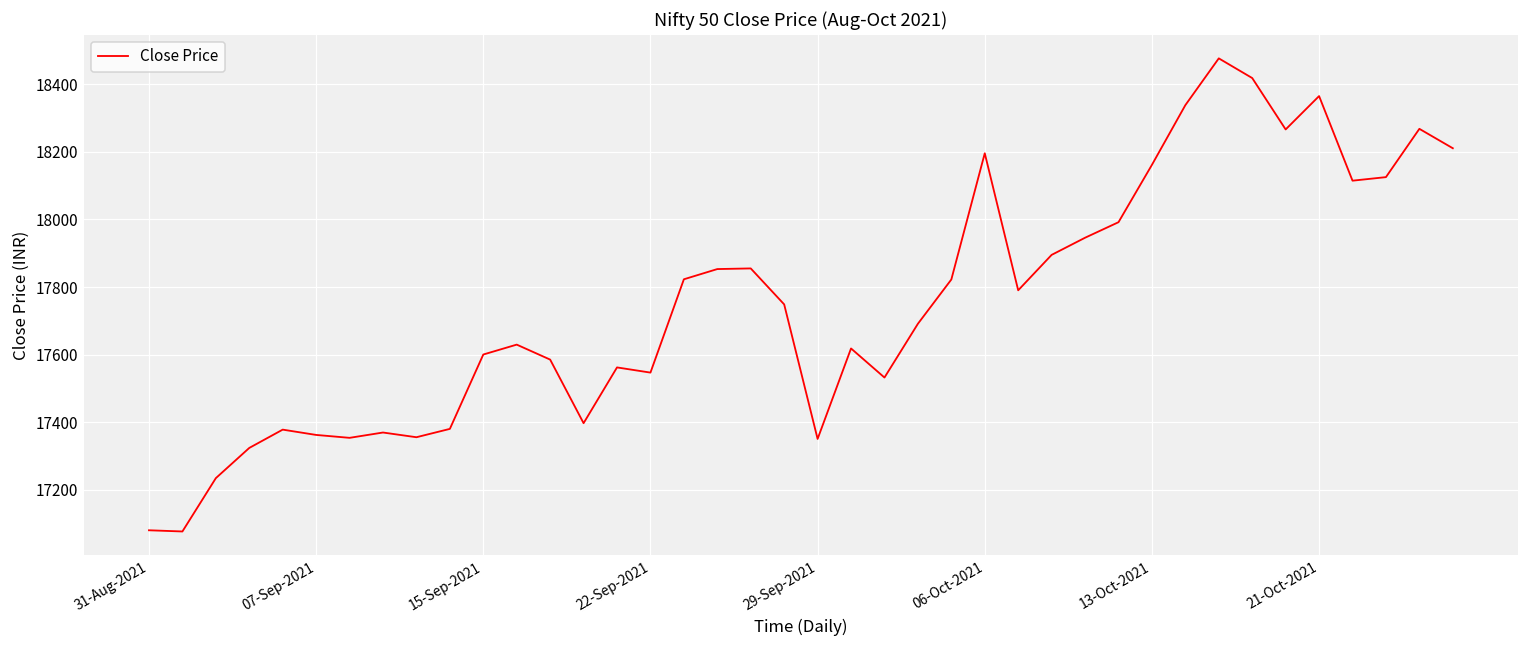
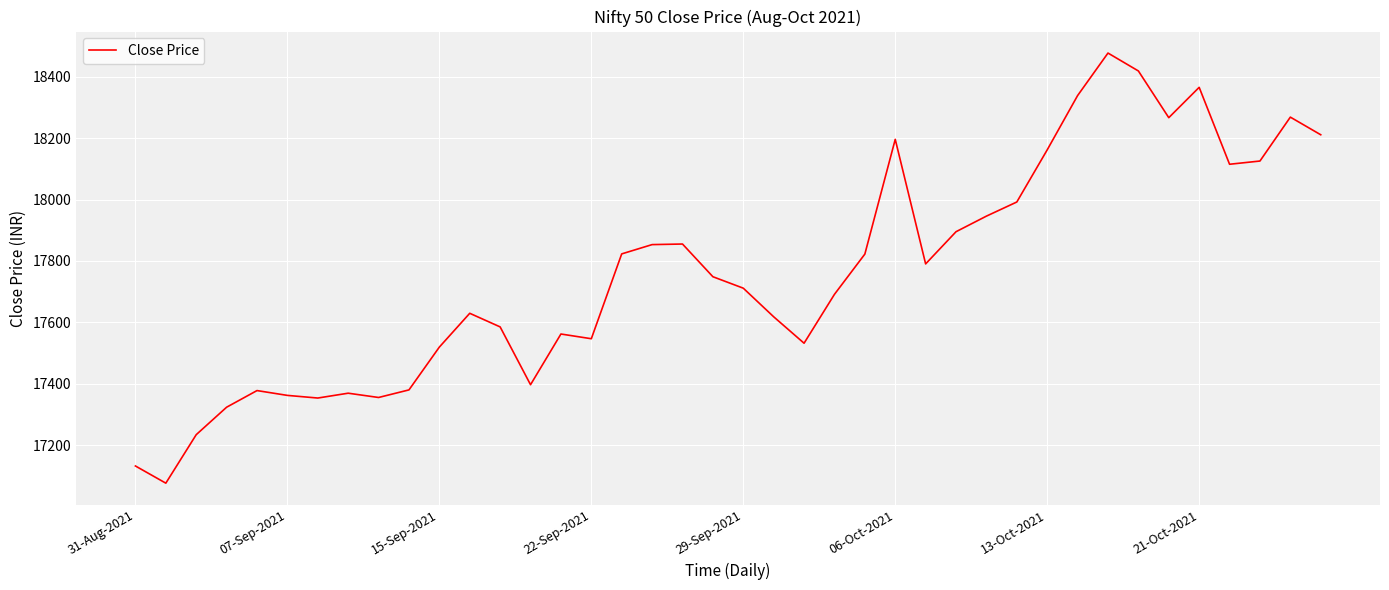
31-Aug-2021: 17080 -> 17130
15-Sep-2021: 17600 -> 17520
29-Sep-2021: 17350 -> 17710
